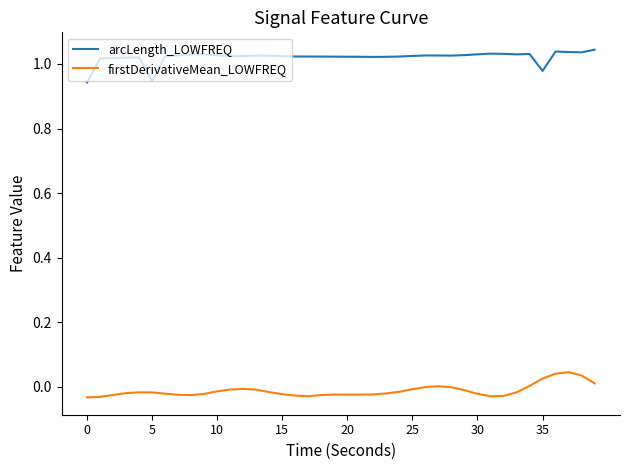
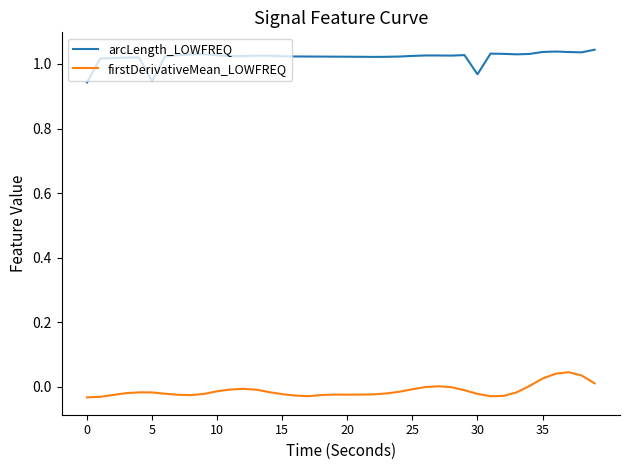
arcLength_LOWFREQ, 30: 1.03 -> 0.97
arcLength_LOWFREQ, 35: 0.98 -> 1.04
